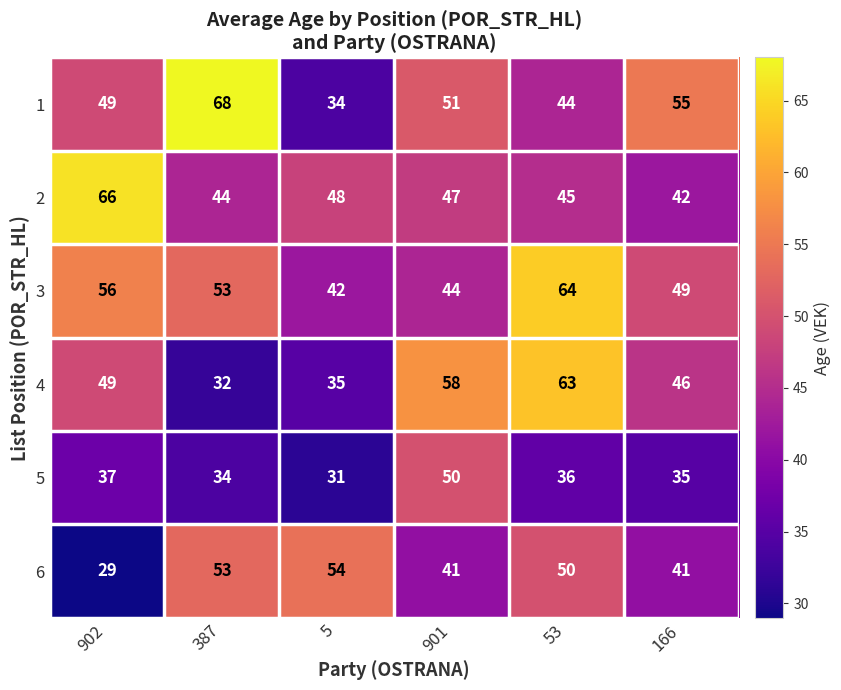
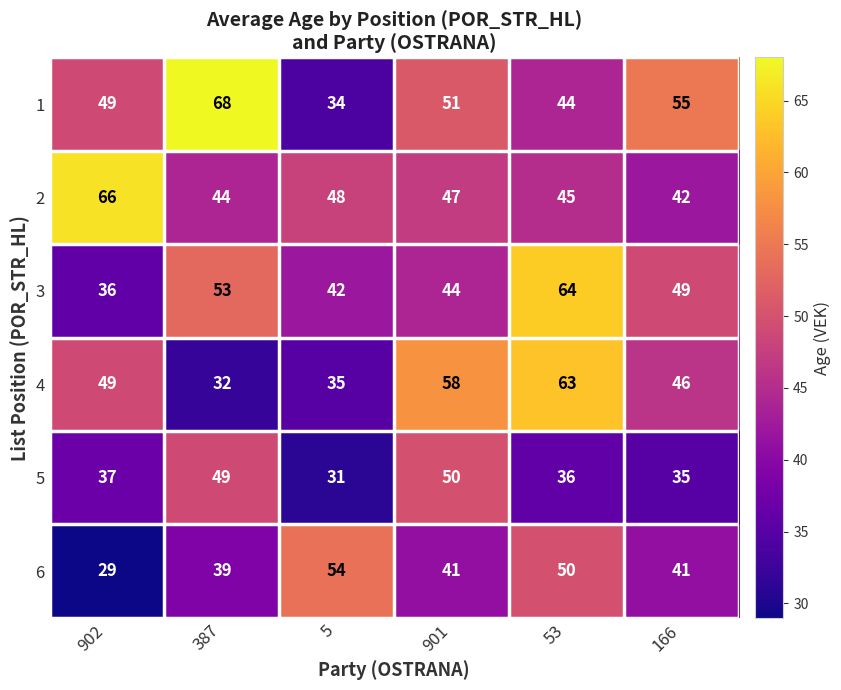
3, 902: 56 -> 36
5, 387: 34 -> 49
6, 387: 53 -> 39
